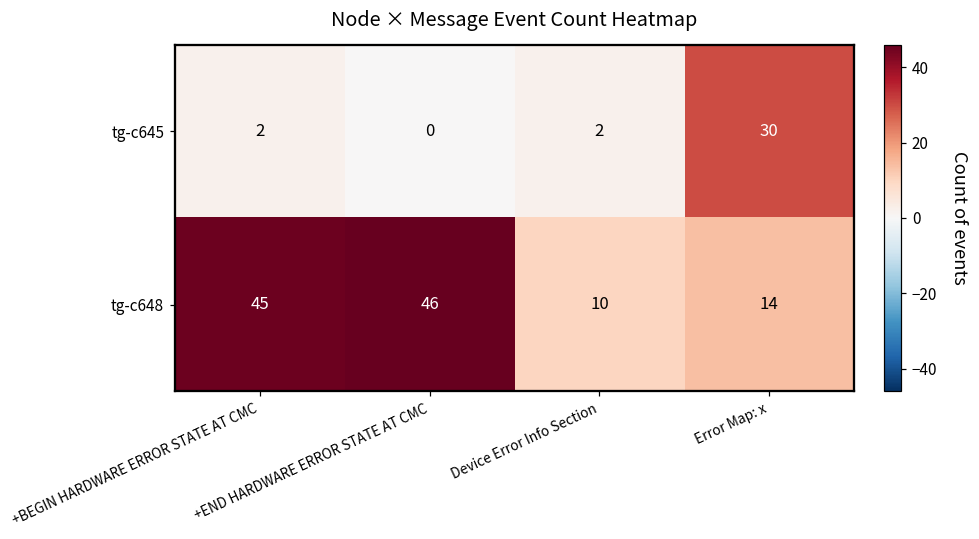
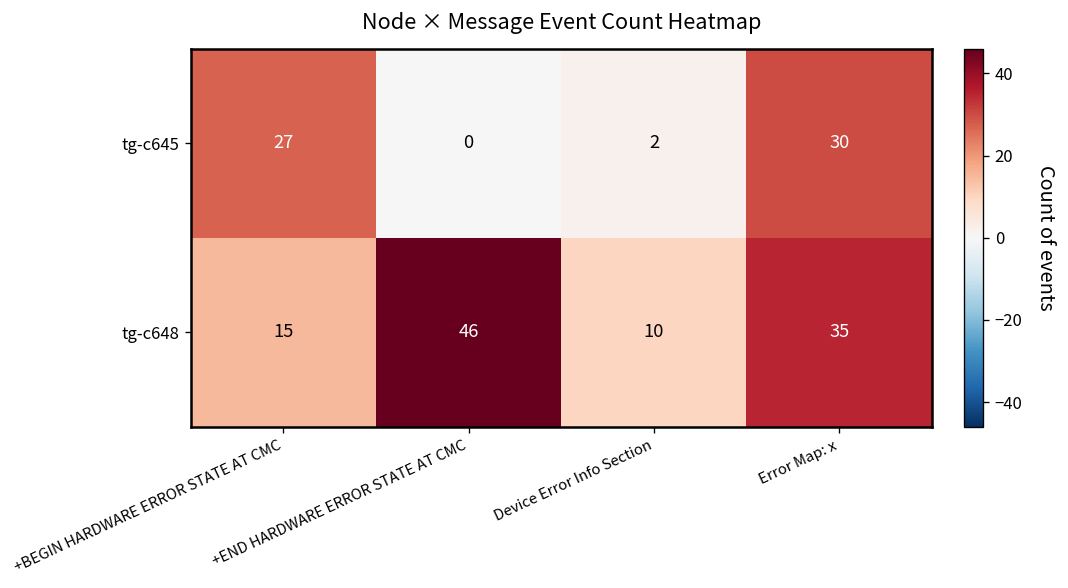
tg-c645, +BEGIN HARDWARE ERROR STATE AT CMC: 2 -> 27
tg-c648, +BEGIN HARDWARE ERROR STATE AT CMC: 45 -> 15
tg-c648, Error Map: x: 14 -> 35
